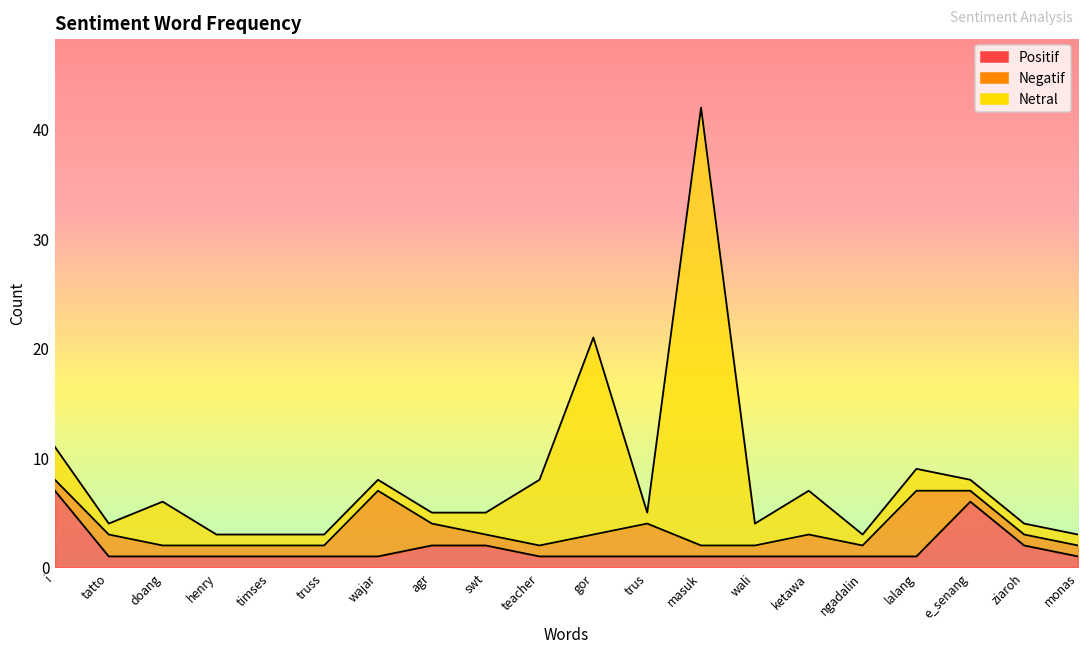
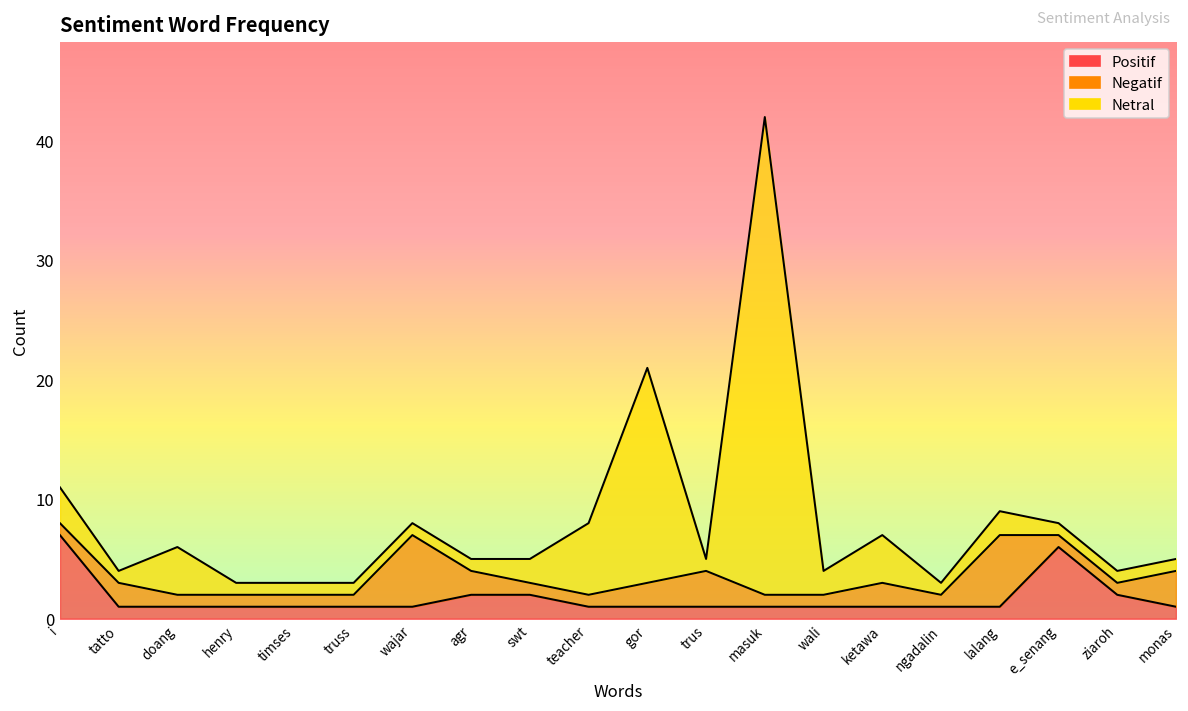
Negatif, monas: 1 -> 3
